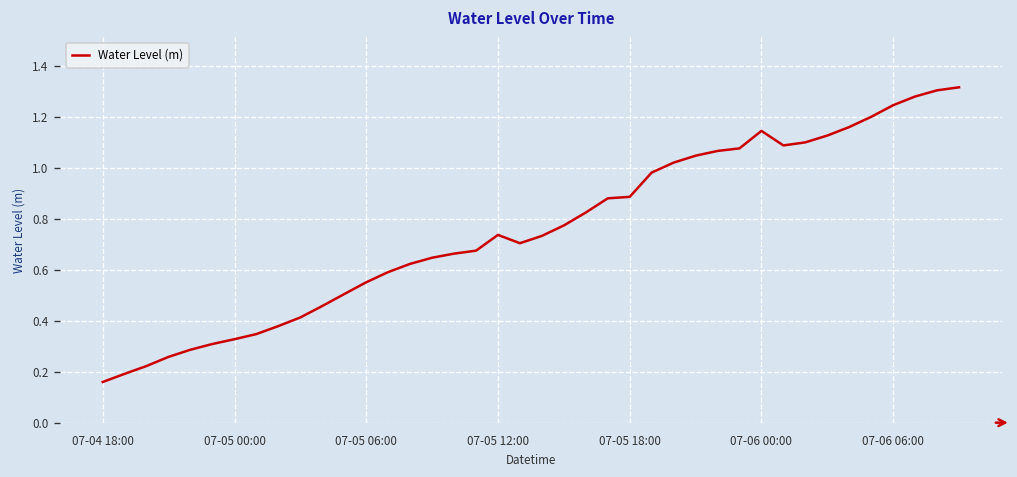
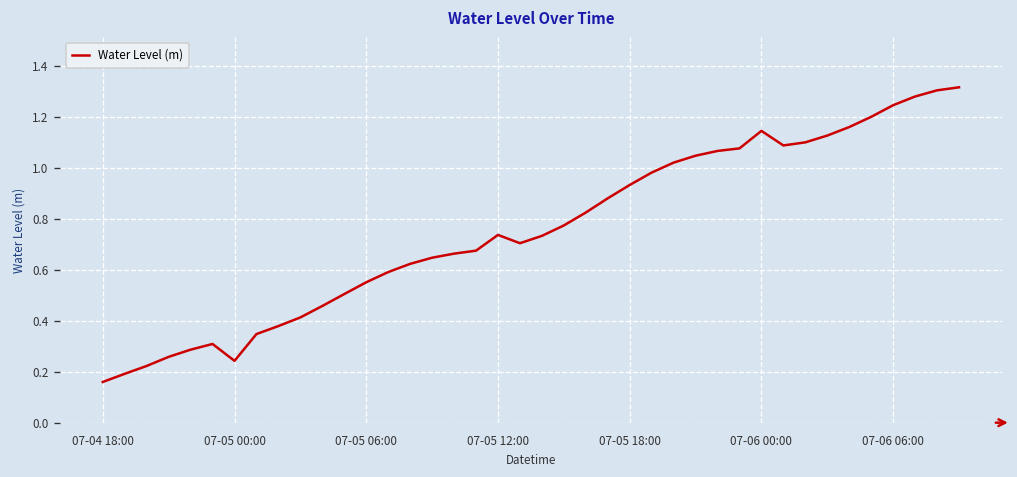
07-05 00:00: 0.33 -> 0.24
07-05 18:00: 0.89 -> 0.93
